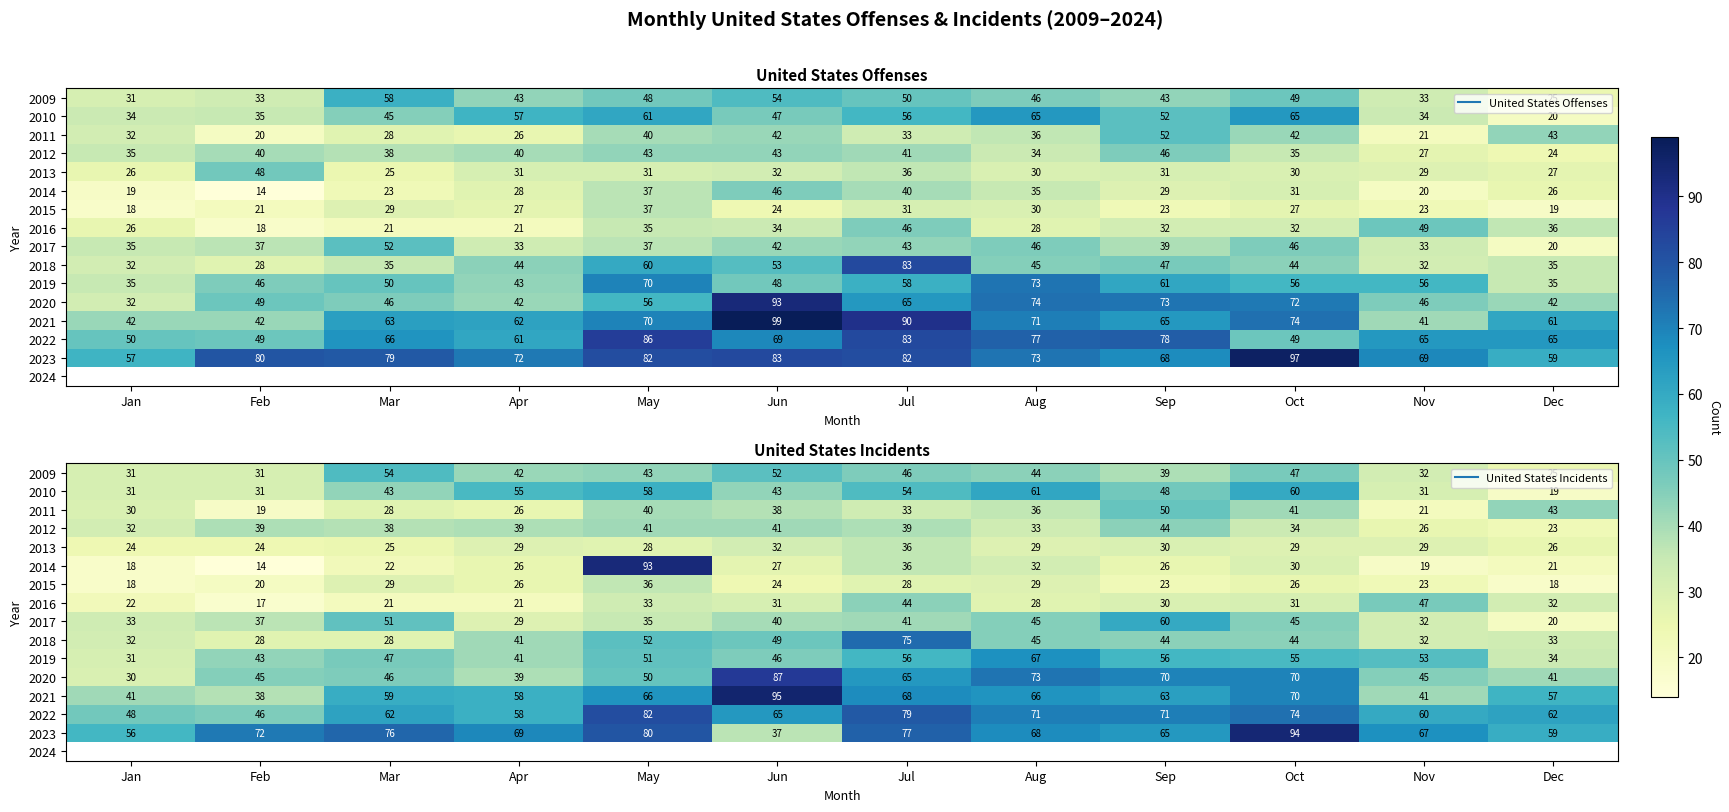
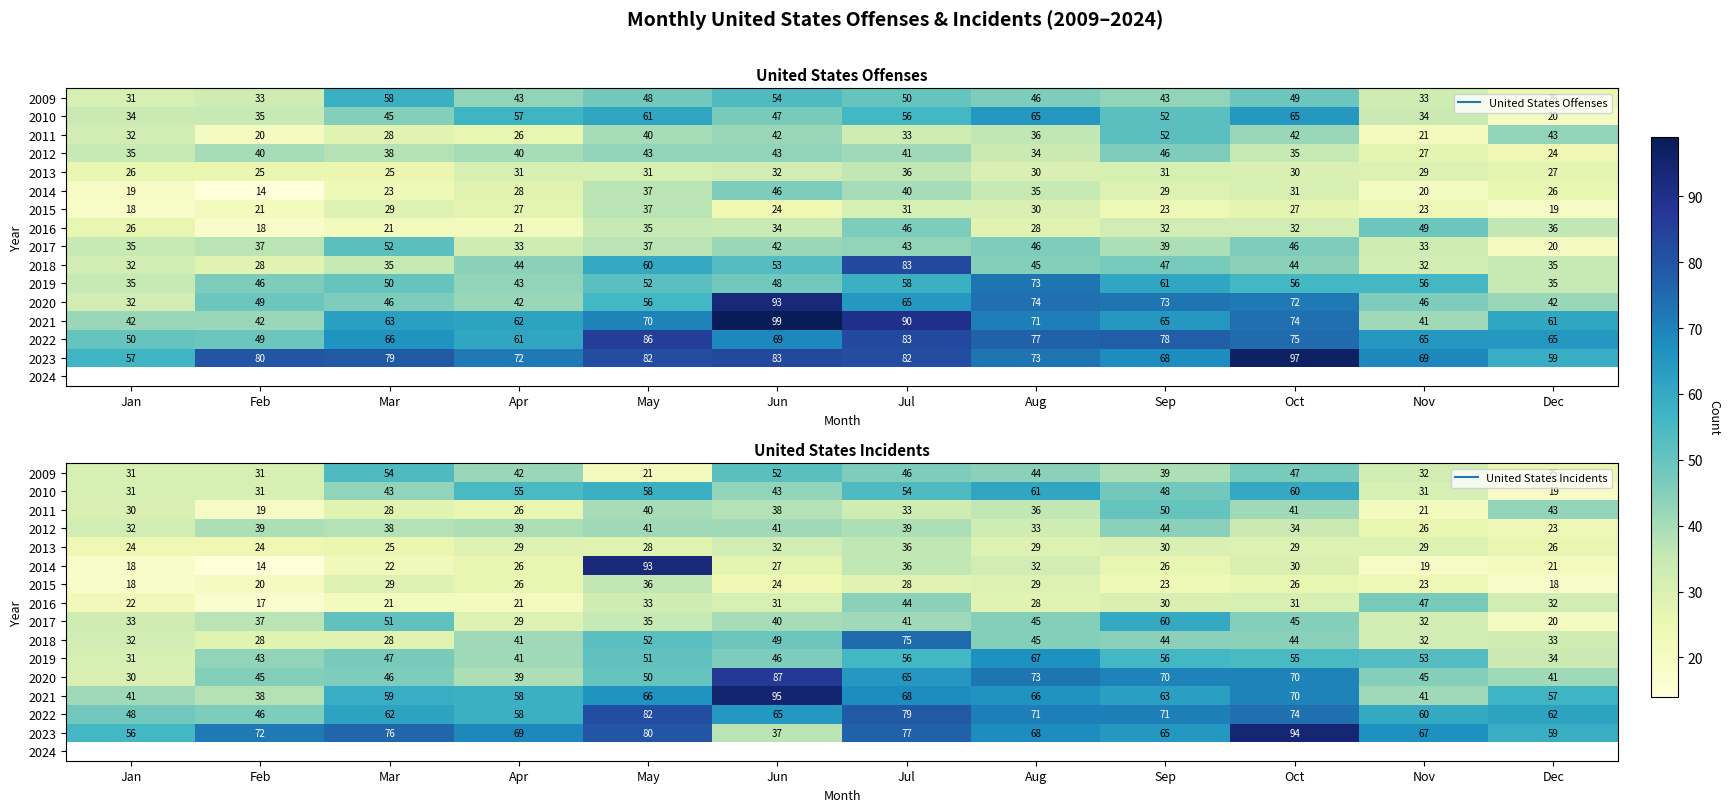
United States Offenses, 2013, Feb: 48 -> 25
United States Offenses, 2019, May: 70 -> 52
United States Offenses, 2022, Oct: 49 -> 75
United States Incidents, 2009, May: 43 -> 21
